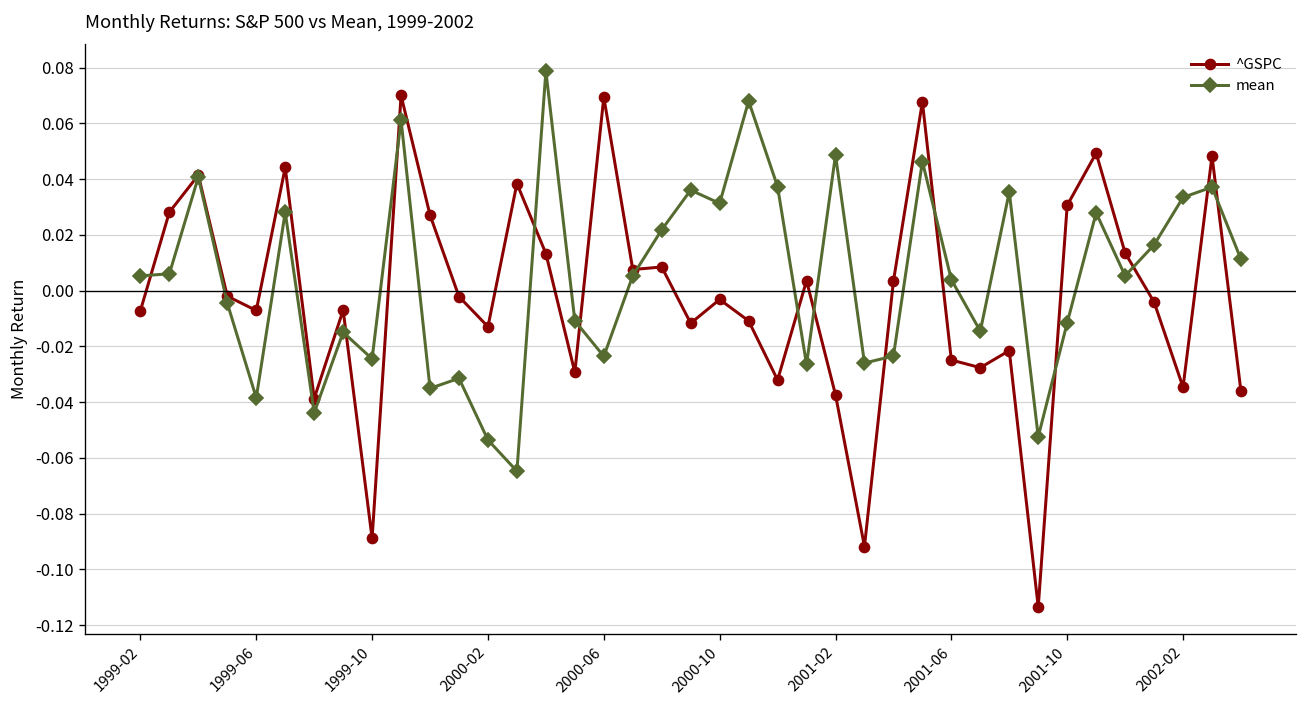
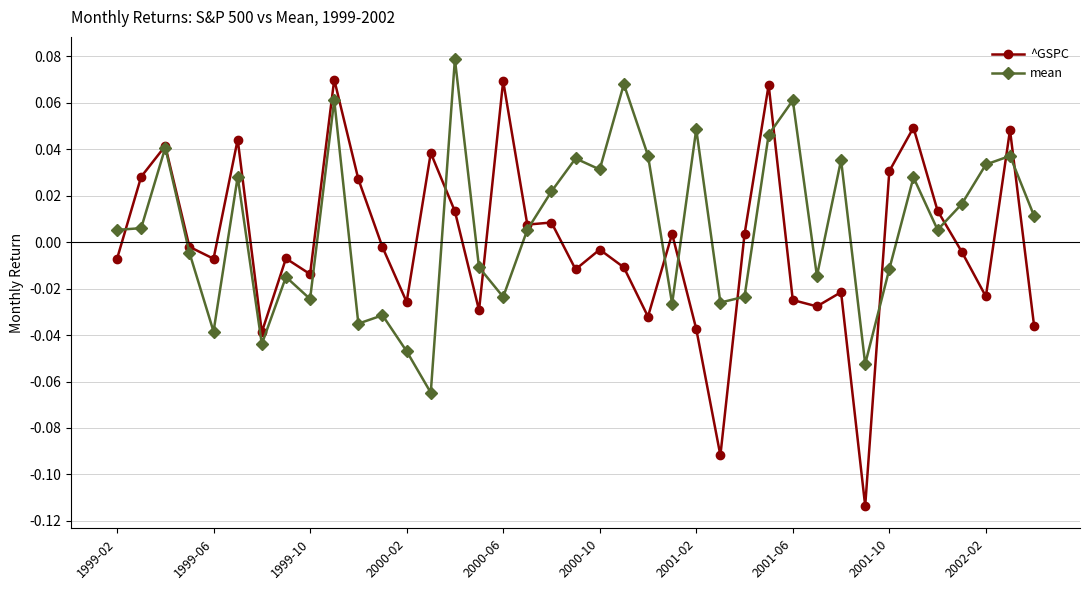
^GSPC, 1999-10: -0.089 -> -0.014
^GSPC, 2000-02: -0.013 -> -0.026
mean, 2000-02: -0.054 -> -0.047
mean, 2001-06: 0.004 -> 0.061
^GSPC, 2002-02: -0.035 -> -0.023
